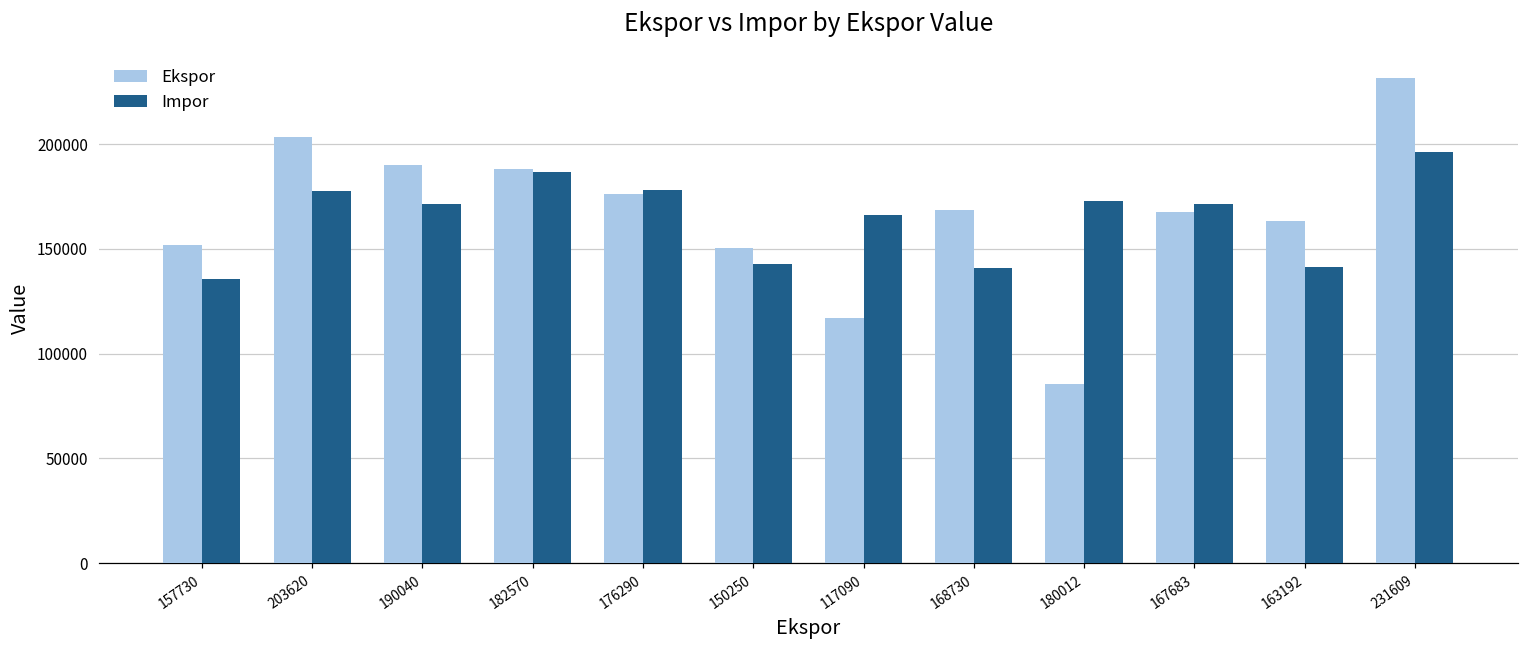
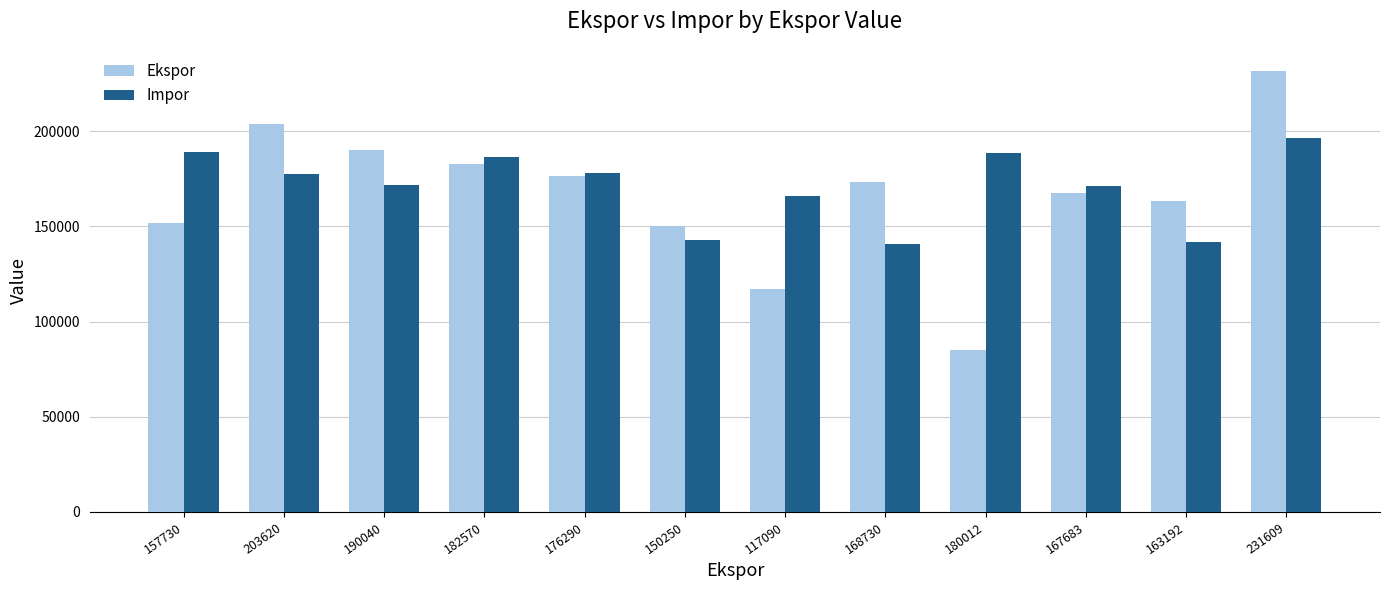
Impor, 157730: 136000 -> 189000
Ekspor, 182570: 188000 -> 183000
Ekspor, 168730: 169000 -> 173000
Impor, 180012: 173000 -> 189000
